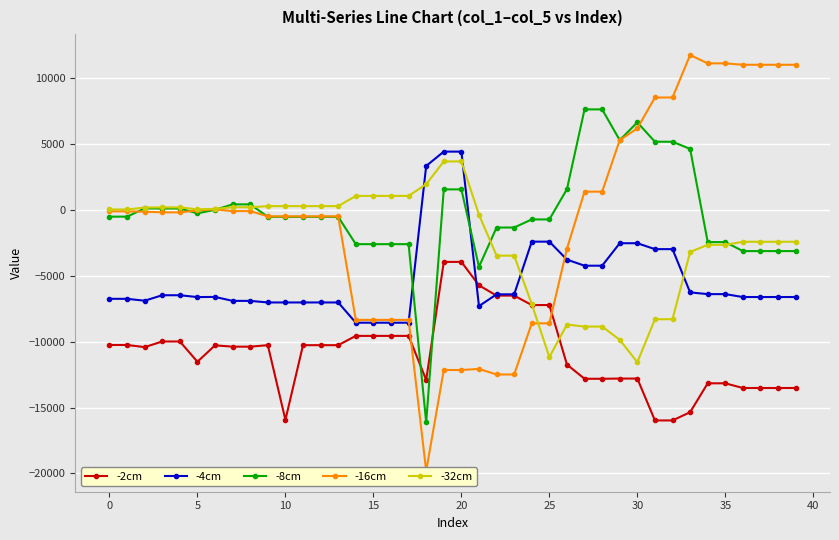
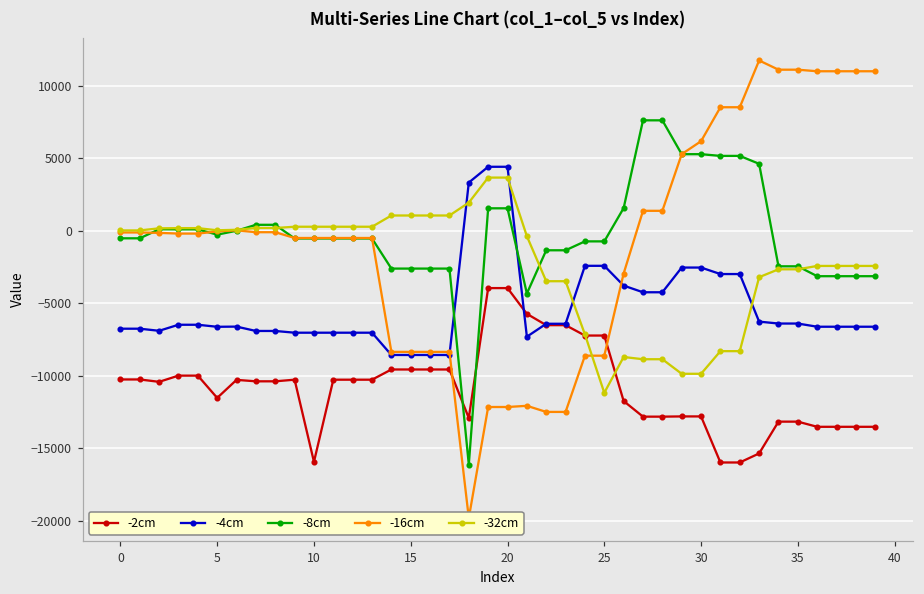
-8cm, 30: 6600 -> 5300
-32cm, 30: -11600 -> -9900
